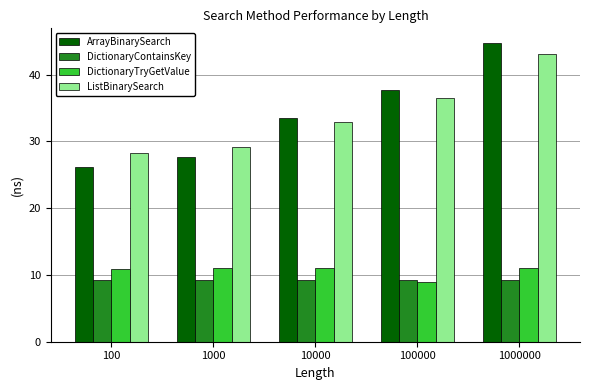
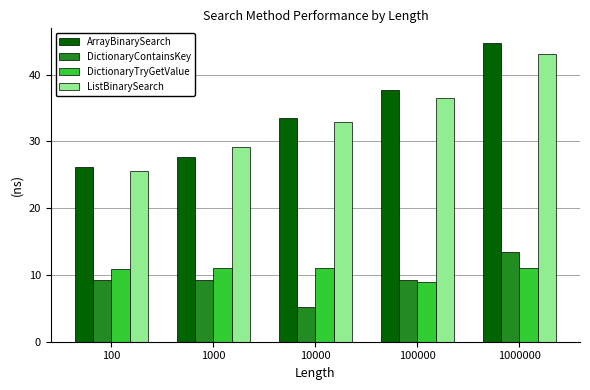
ListBinarySearch, 100: 28 -> 26
DictionaryContainsKey, 10000: 9 -> 5
DictionaryContainsKey, 1000000: 9 -> 13
